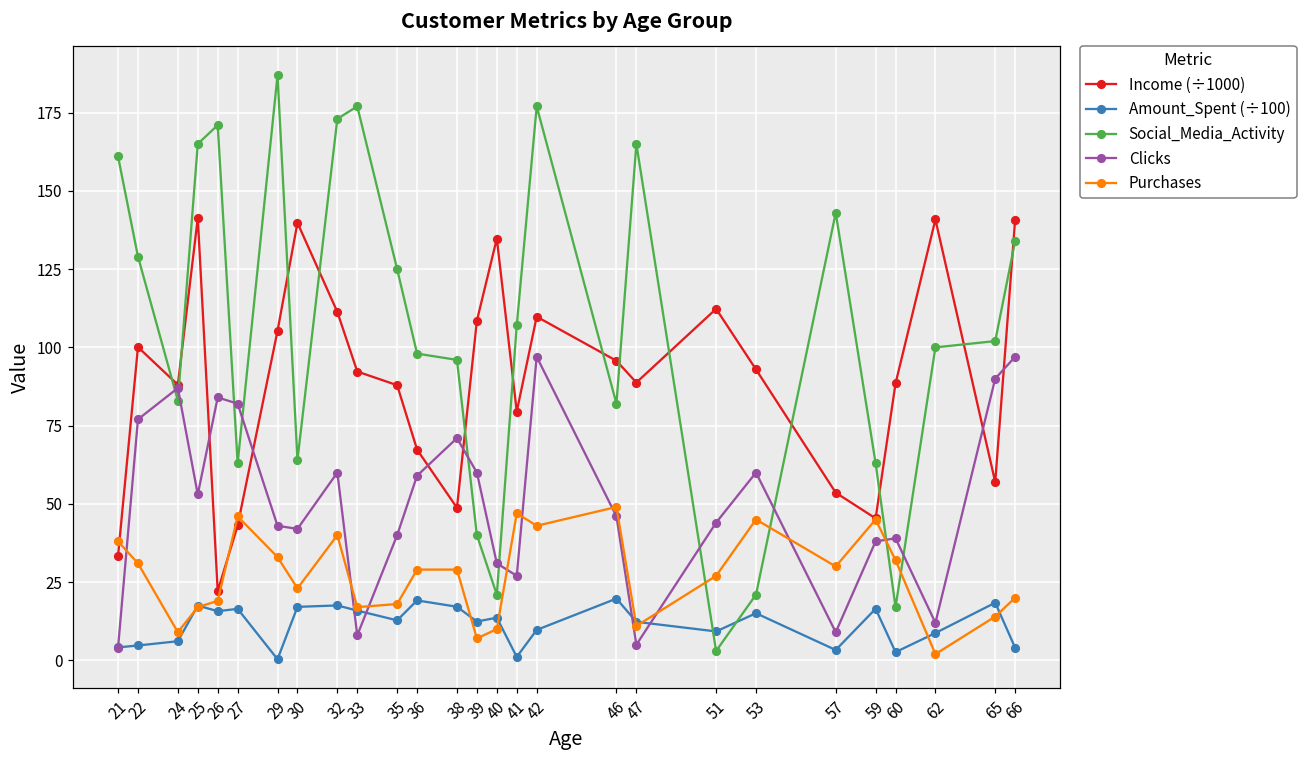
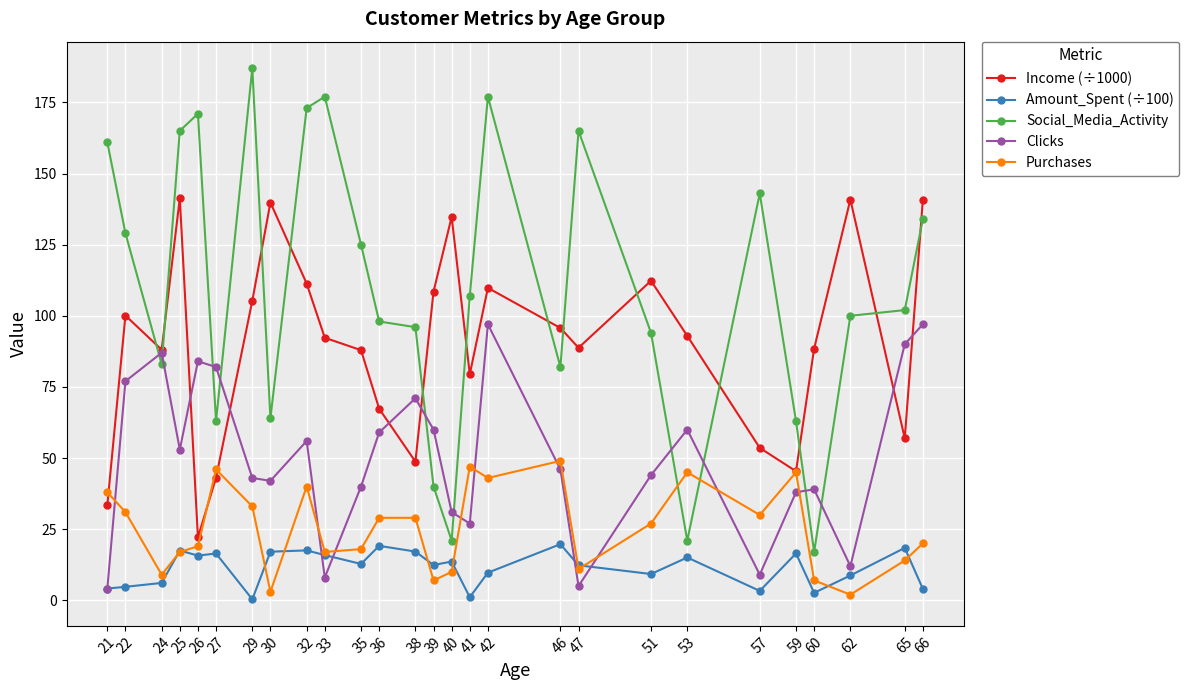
Purchases, 30: 23 -> 3
Clicks, 32: 60 -> 56
Social_Media_Activity, 51: 3 -> 94
Purchases, 60: 32 -> 7
